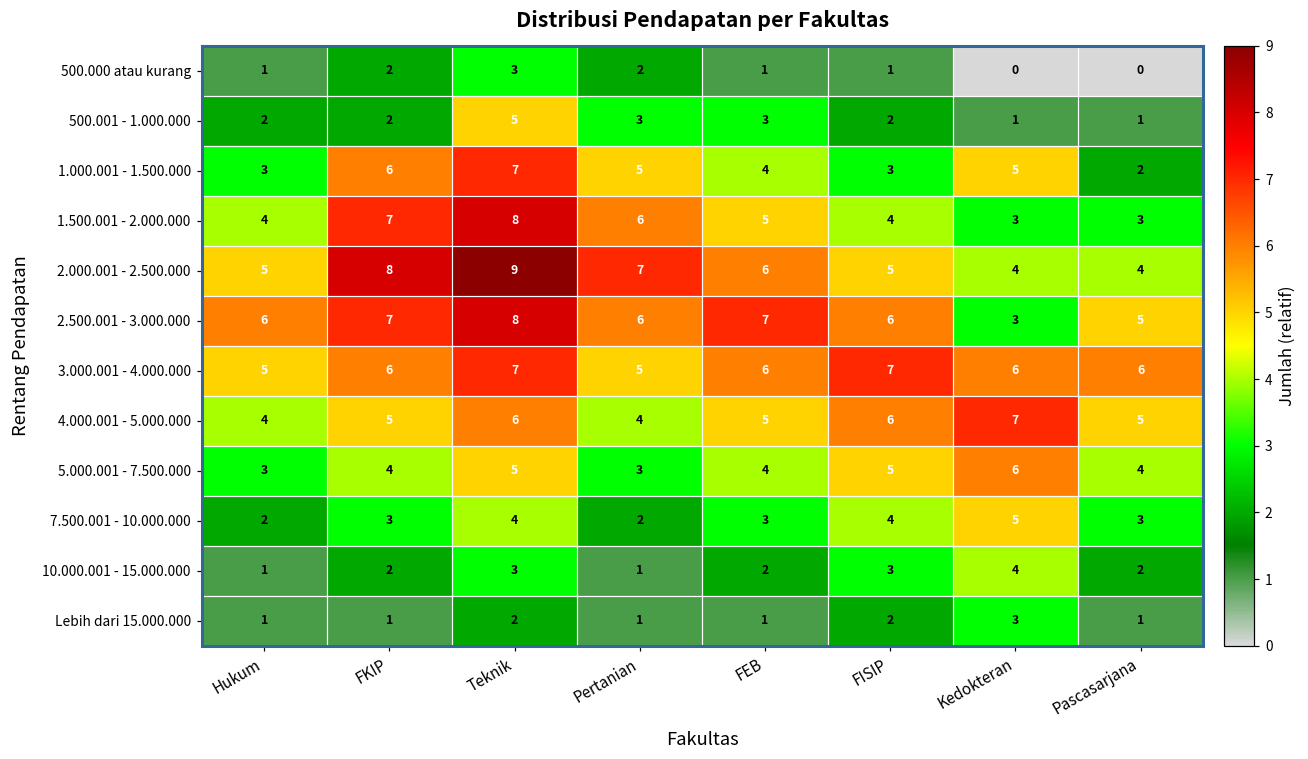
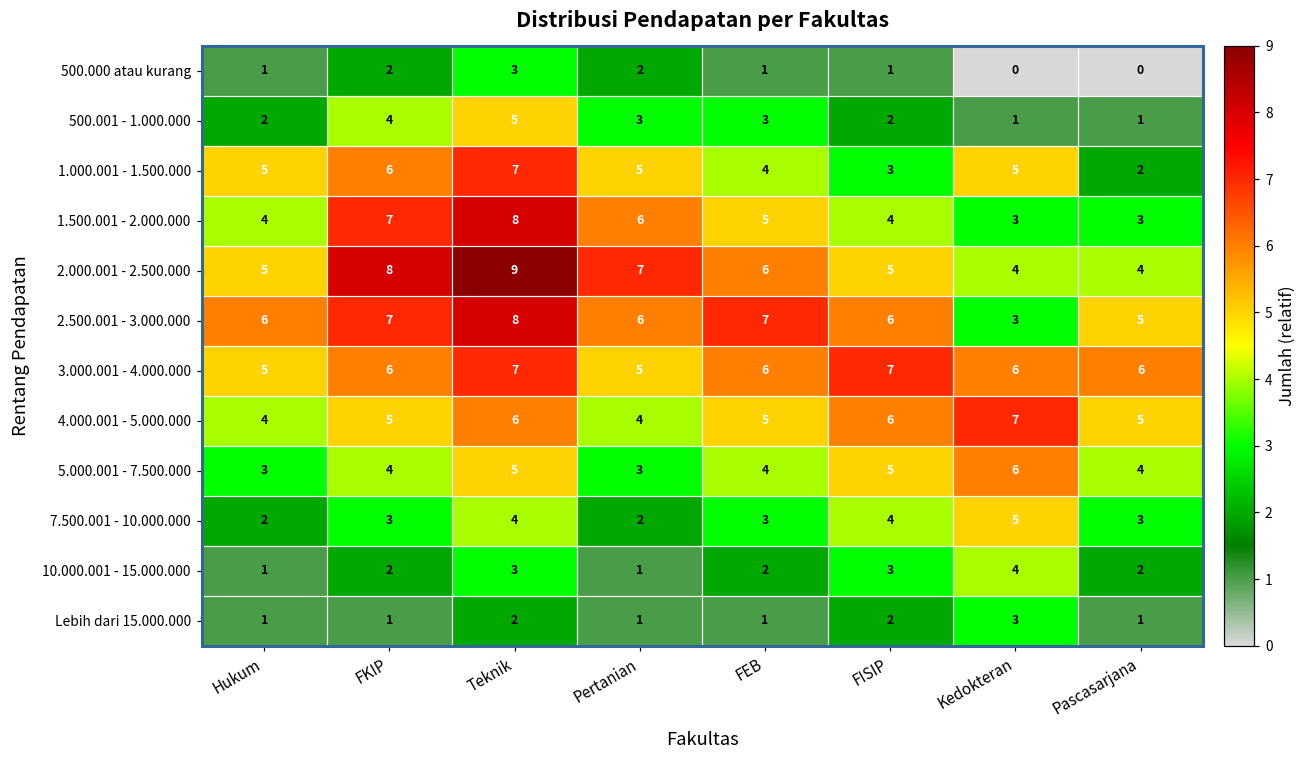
500.001 - 1.000.000, FKIP: 2 -> 4
1.000.001 - 1.500.000, Hukum: 3 -> 5
